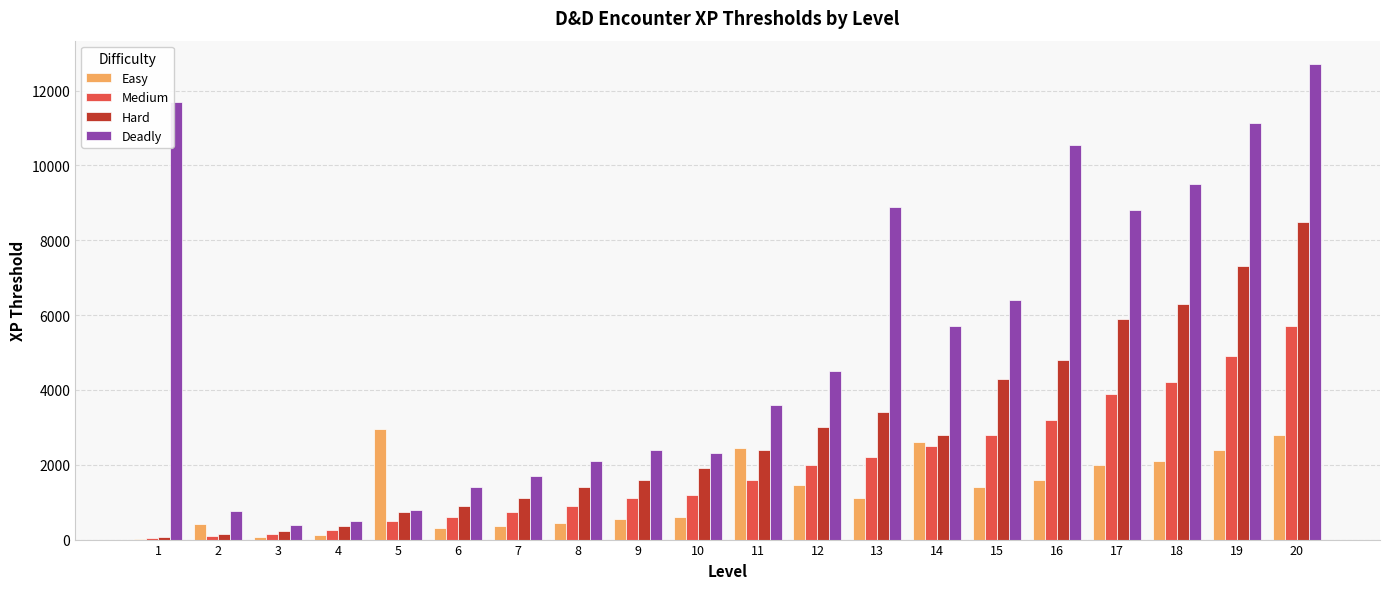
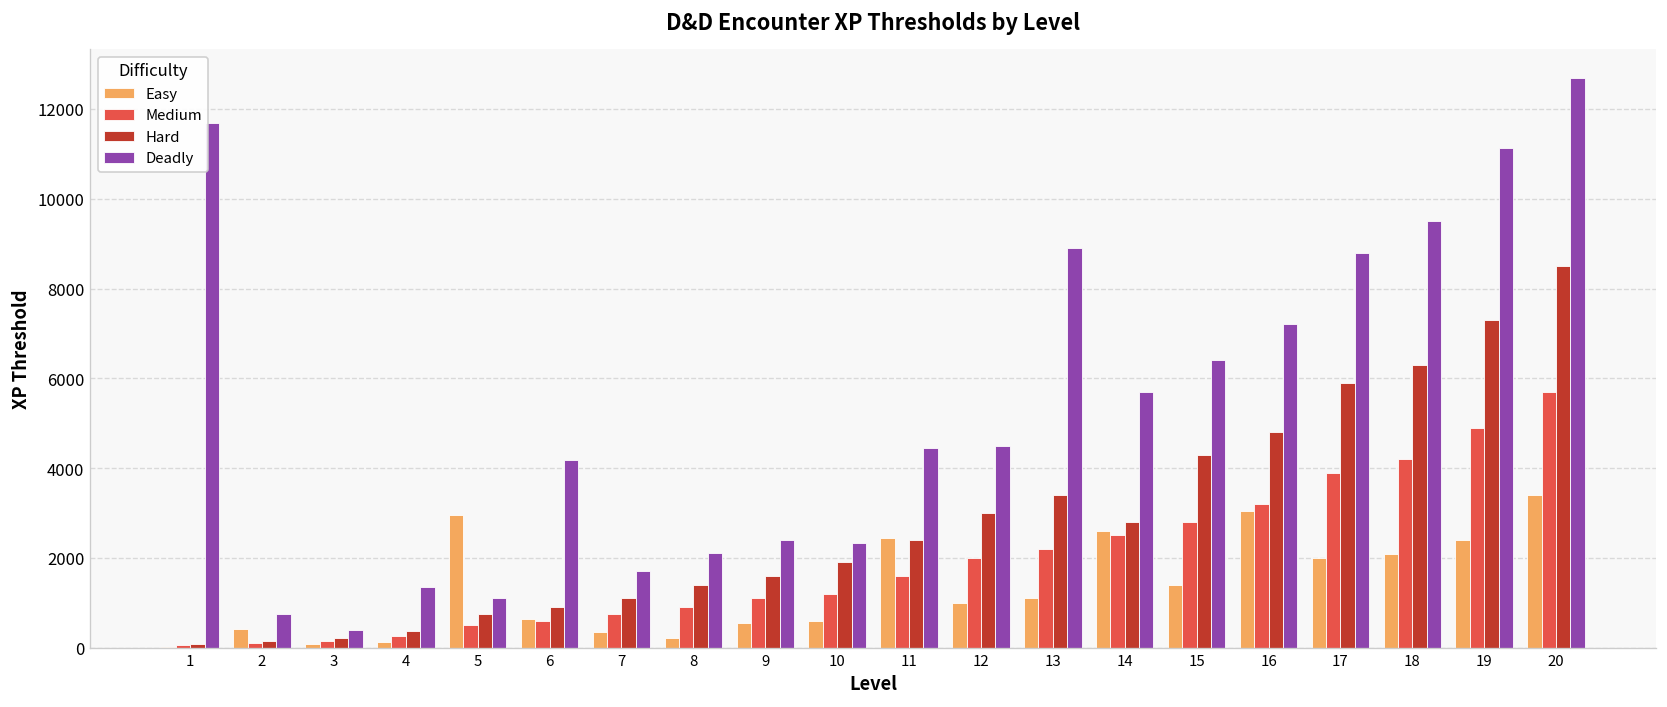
Deadly, 4: 500 -> 1400
Deadly, 5: 800 -> 1100
Easy, 6: 300 -> 600
Deadly, 6: 1400 -> 4200
Easy, 8: 500 -> 200
Deadly, 11: 3600 -> 4400
Easy, 12: 1500 -> 1000
Easy, 16: 1600 -> 3100
Deadly, 16: 10500 -> 7200
Easy, 20: 2800 -> 3400
